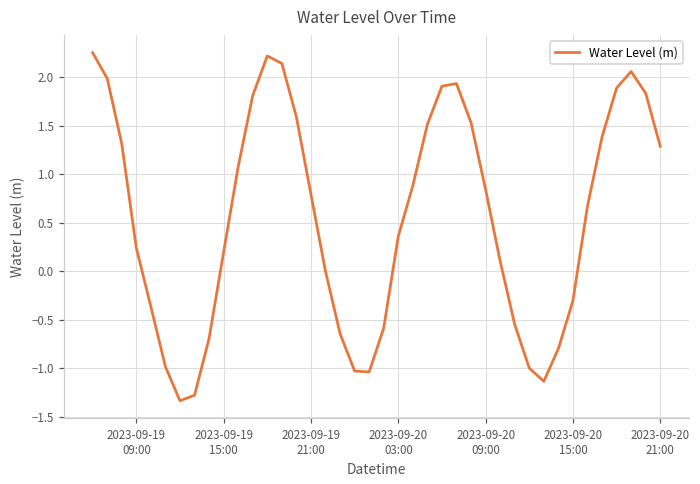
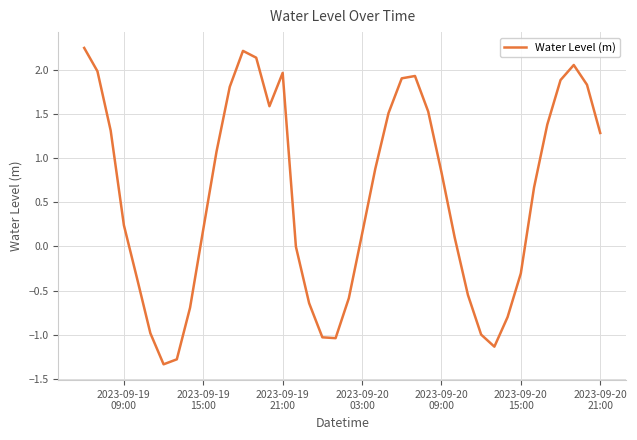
2023-09-19 21:00: 0.8 -> 2.0
2023-09-20 03:00: 0.4 -> 0.1
